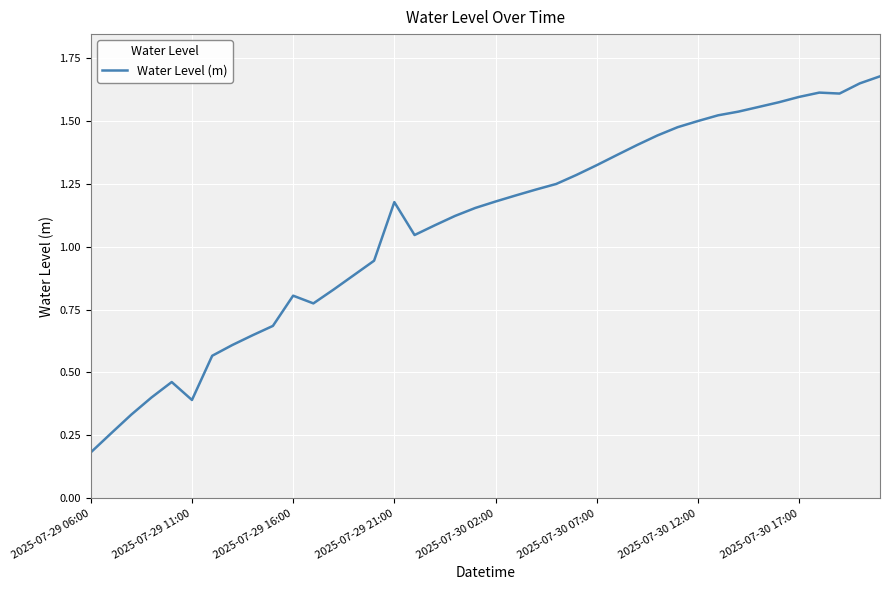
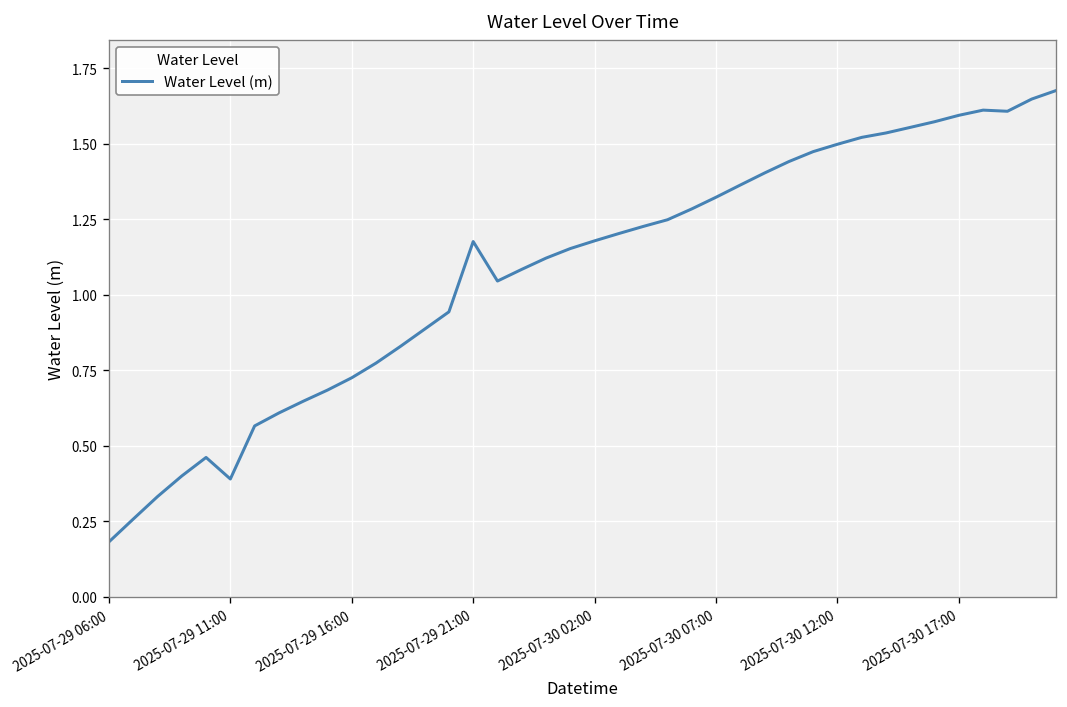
2025-07-29 16:00: 0.81 -> 0.73
